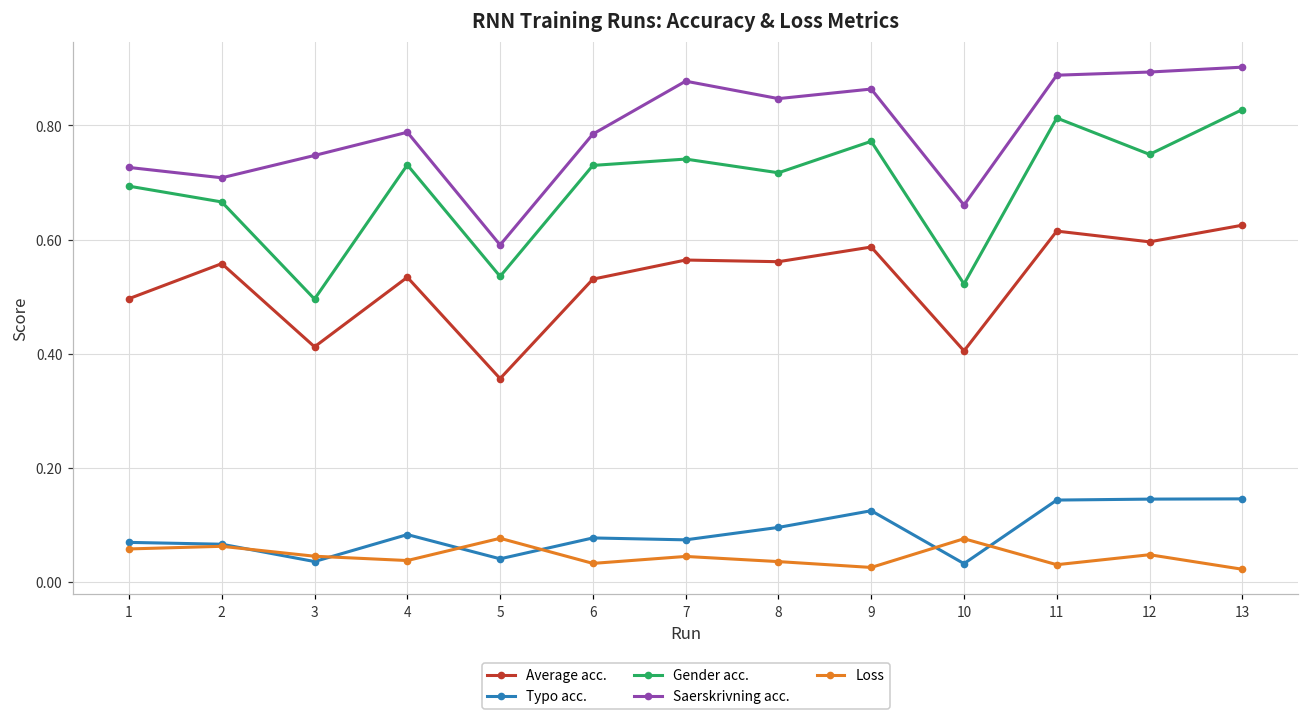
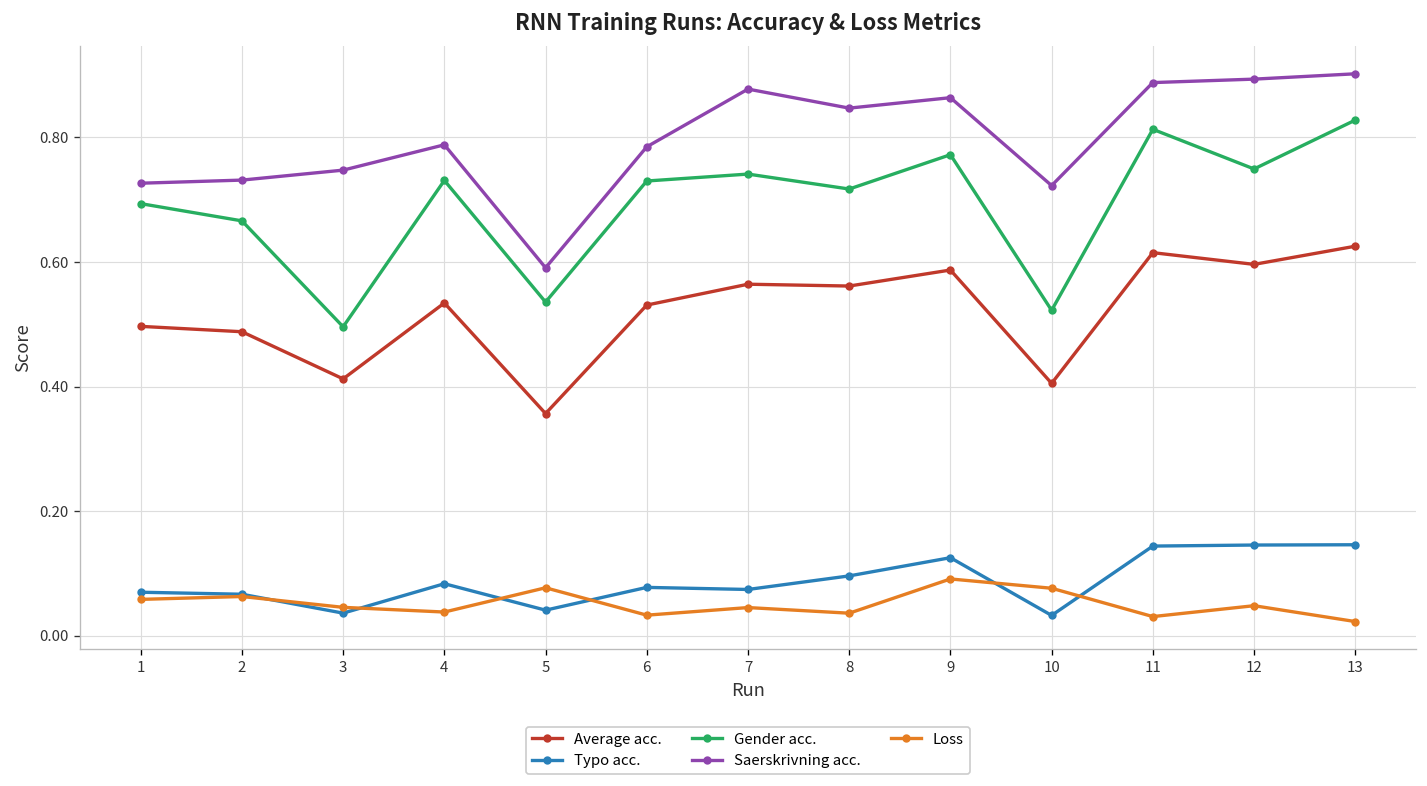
Average acc., 2: 0.56 -> 0.49
Saerskrivning acc., 2: 0.71 -> 0.73
Loss, 9: 0.03 -> 0.09
Saerskrivning acc., 10: 0.66 -> 0.72
